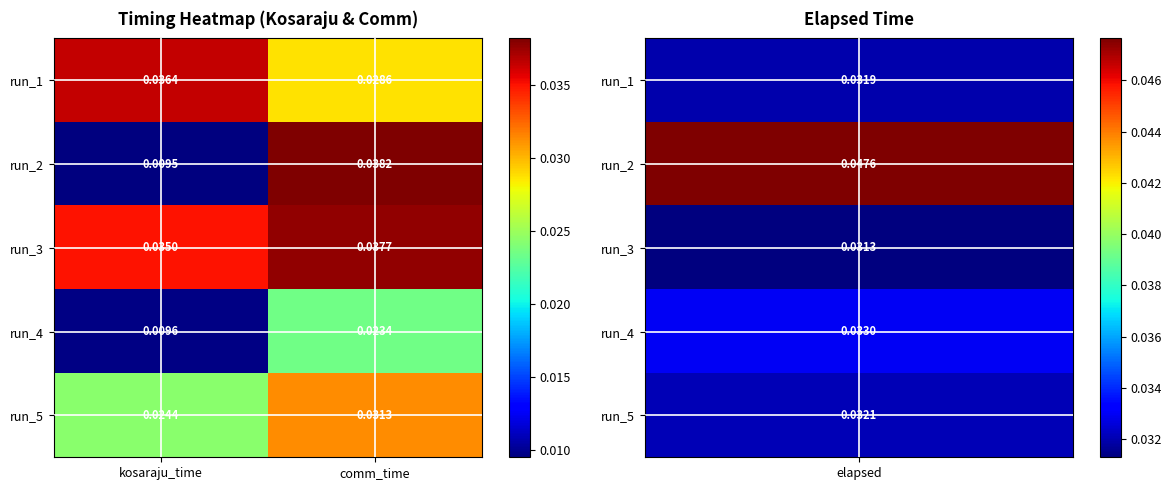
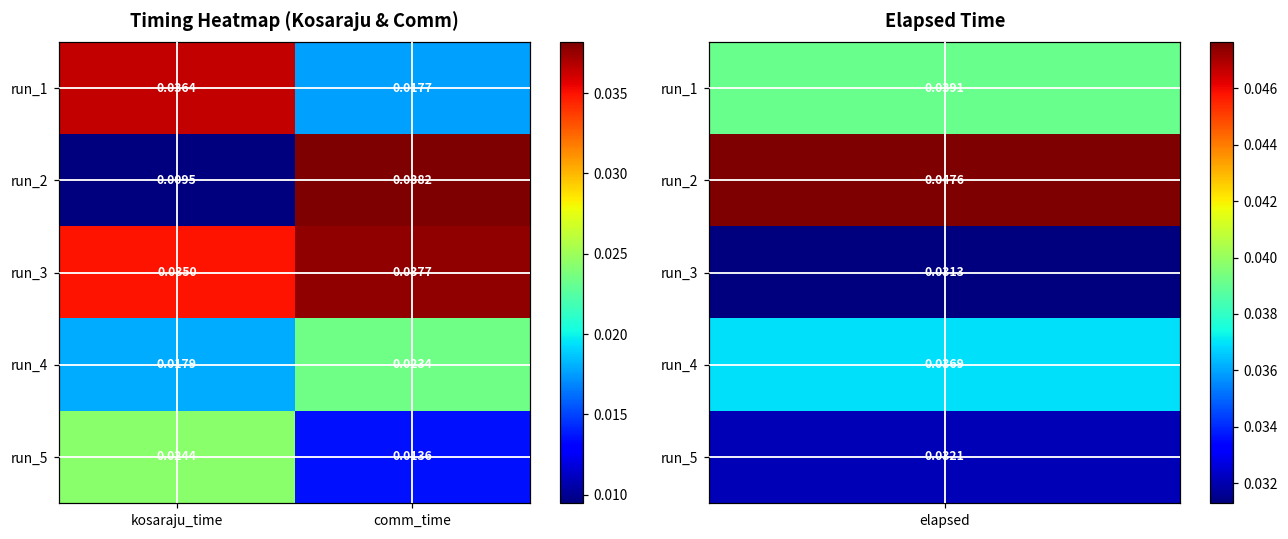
Timing Heatmap (Kosaraju & Comm), run_1, comm_time: 0.0286 -> 0.0177
Timing Heatmap (Kosaraju & Comm), run_4, kosaraju_time: 0.0096 -> 0.0179
Timing Heatmap (Kosaraju & Comm), run_5, comm_time: 0.0313 -> 0.0136
Elapsed Time, run_1, elapsed: 0.0319 -> 0.0391
Elapsed Time, run_4, elapsed: 0.0330 -> 0.0369
